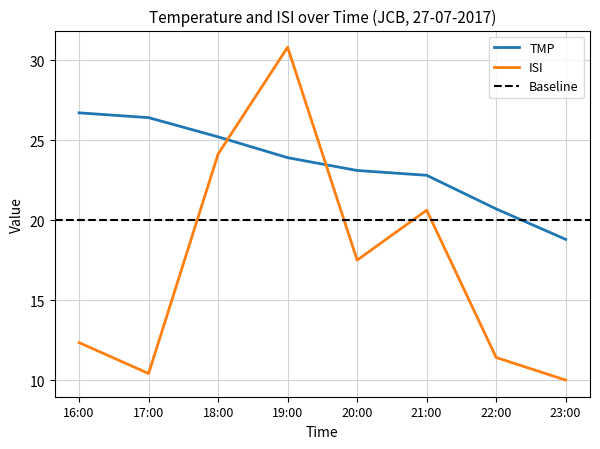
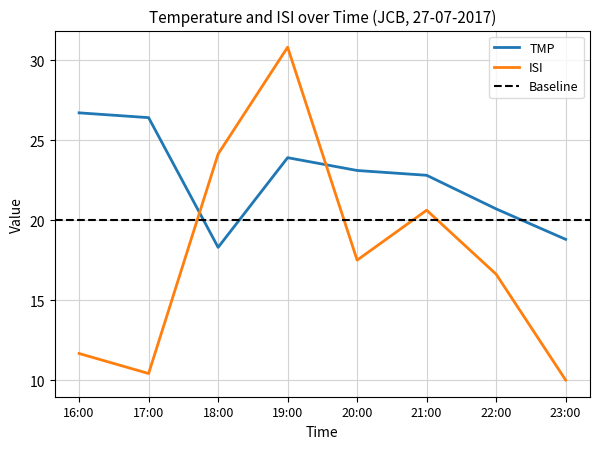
ISI, 16:00: 12.4 -> 11.7
TMP, 18:00: 25.2 -> 18.3
ISI, 22:00: 11.4 -> 16.6
